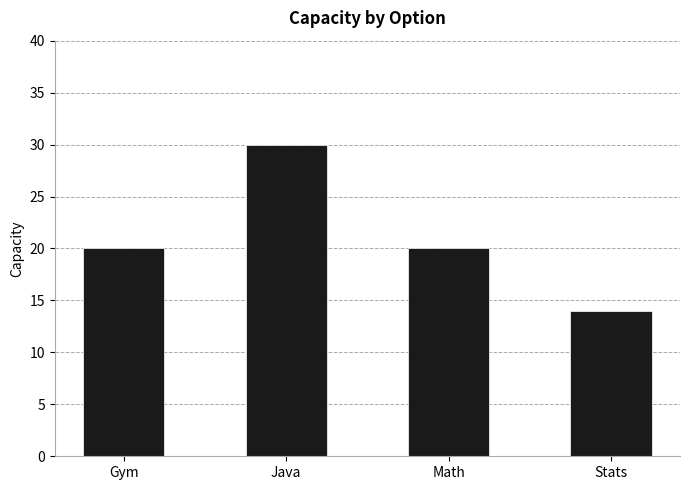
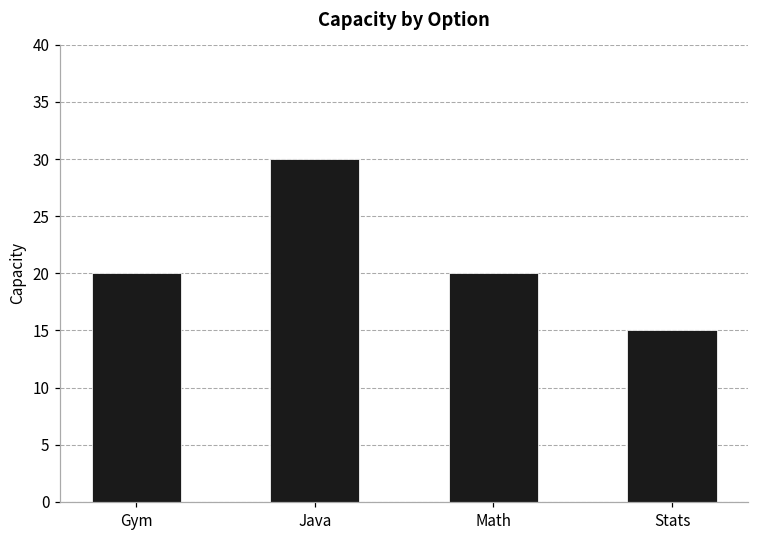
Stats: 14 -> 15
